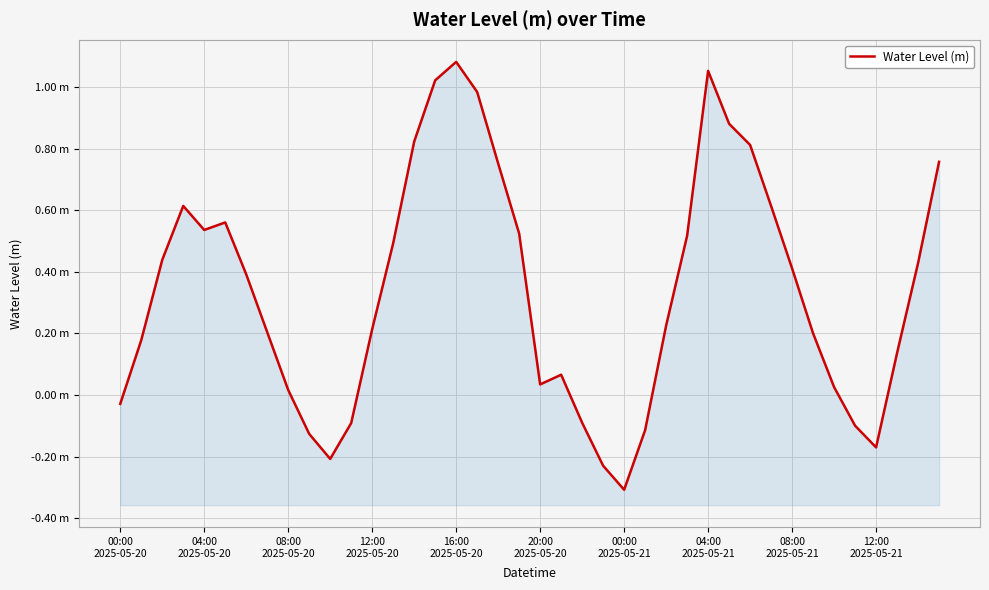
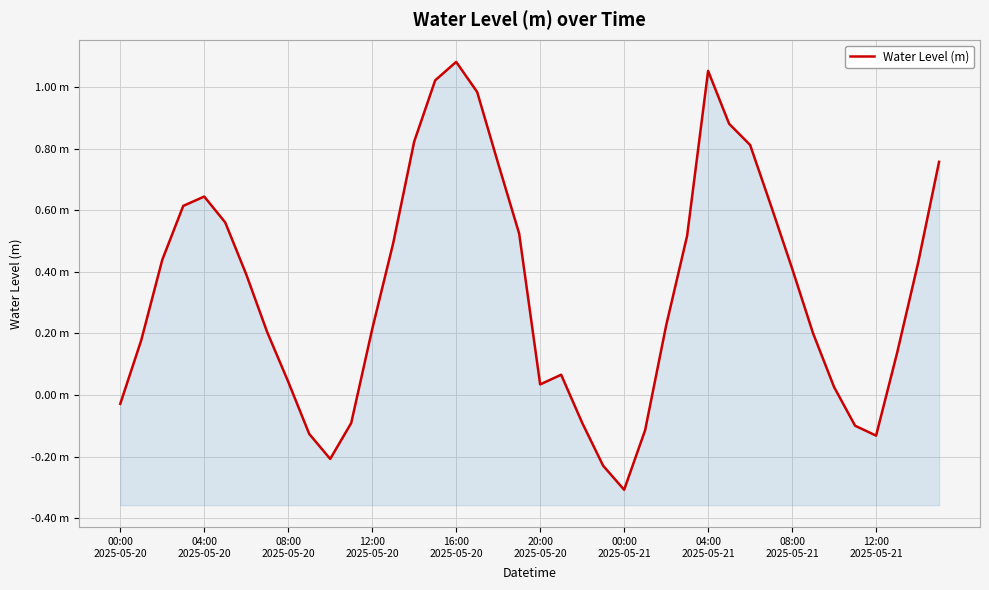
04:00 2025-05-20: 0.54 m -> 0.64 m
08:00 2025-05-20: 0.02 m -> 0.04 m
12:00 2025-05-21: -0.17 m -> -0.13 m
